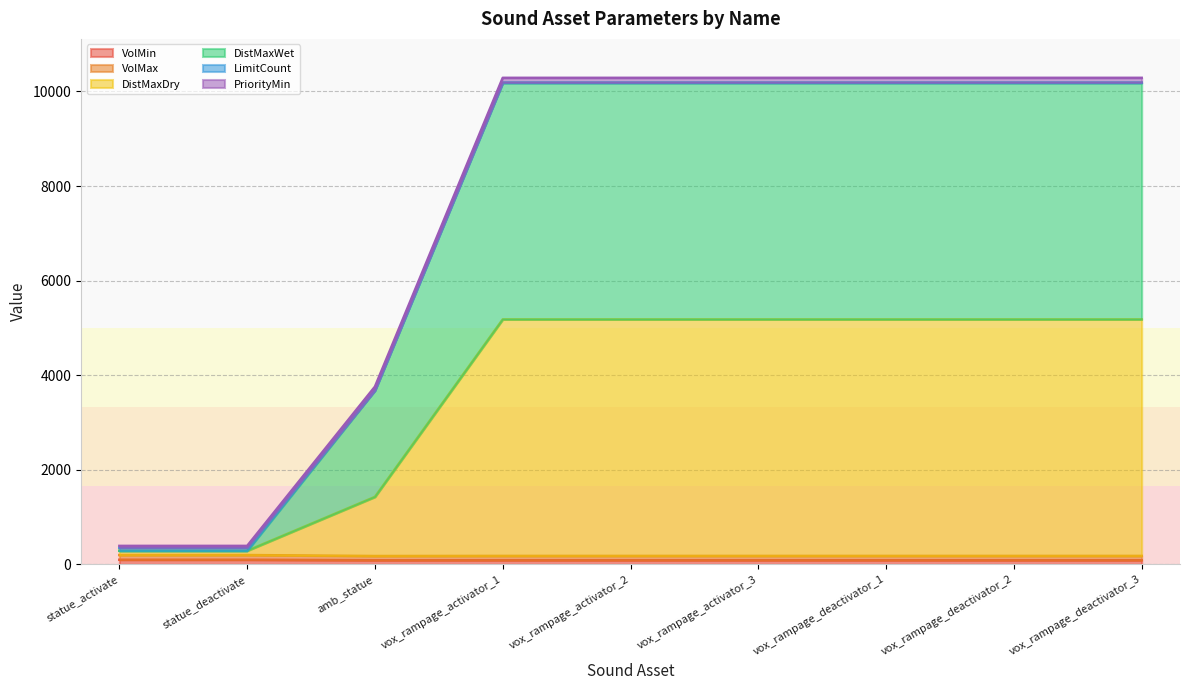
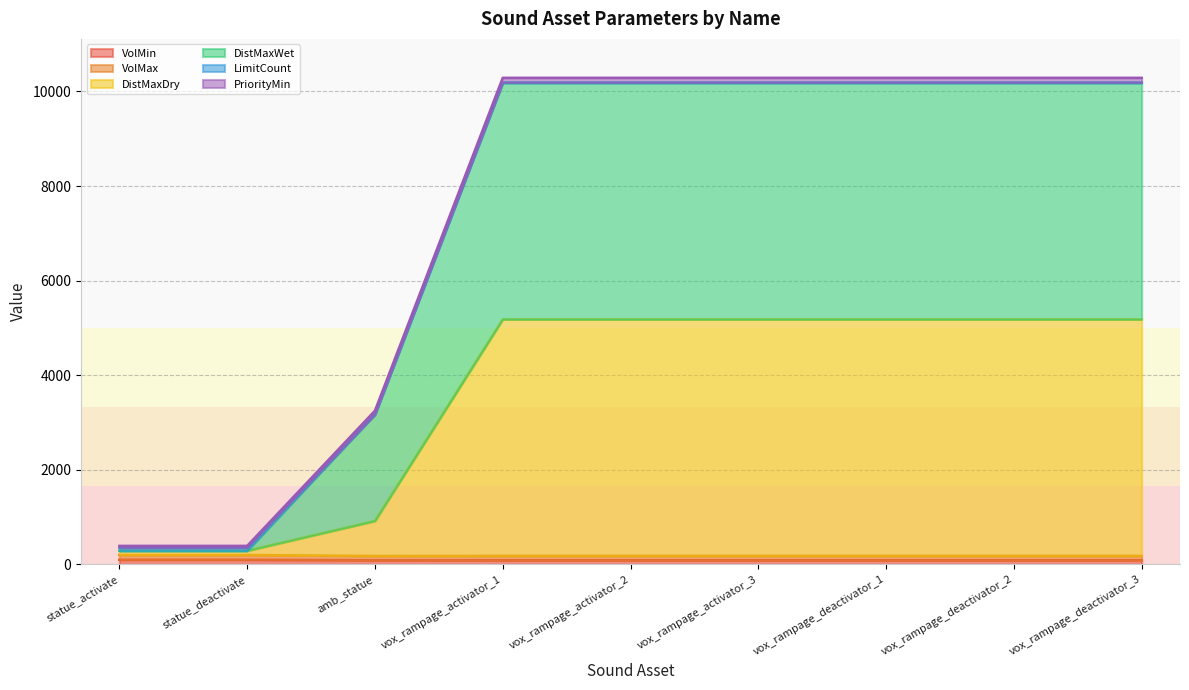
DistMaxDry, amb_statue: 1300 -> 700
